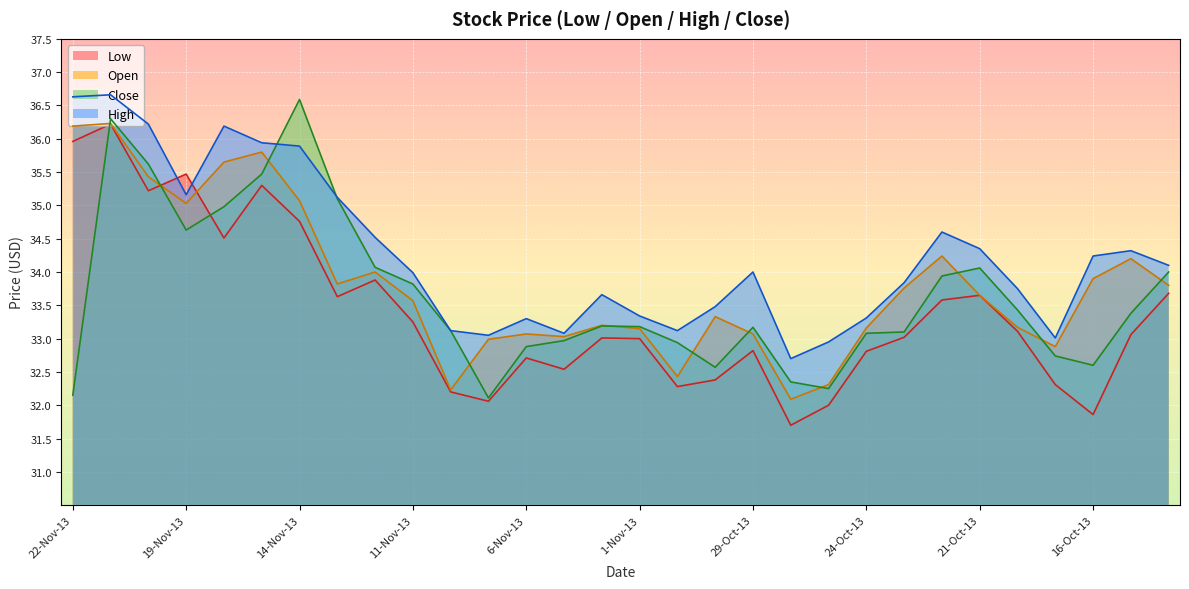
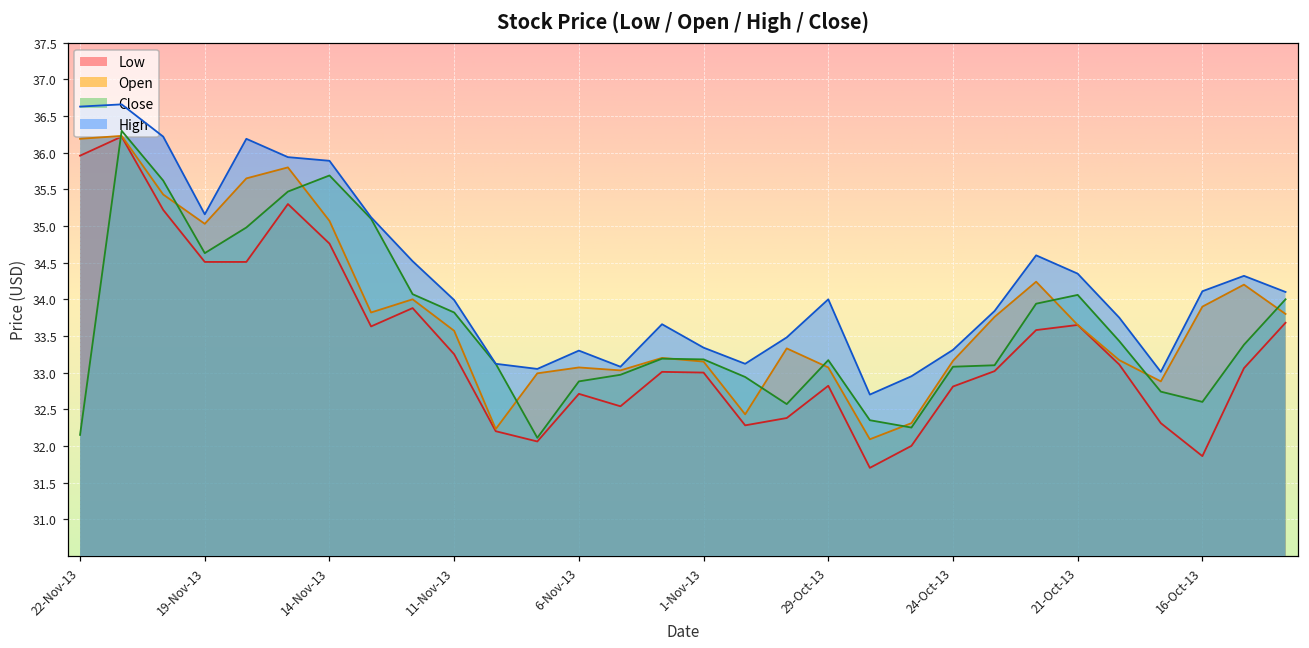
Low, 19-Nov-13: 35.5 -> 34.5
Close, 14-Nov-13: 36.6 -> 35.7
High, 16-Oct-13: 34.2 -> 34.1
